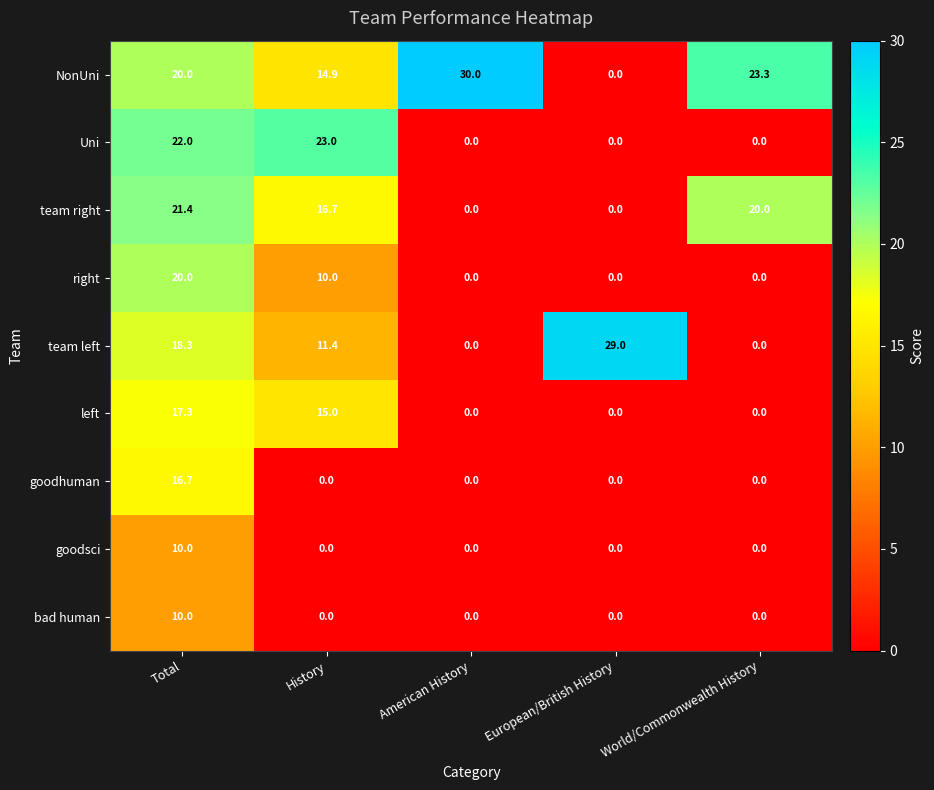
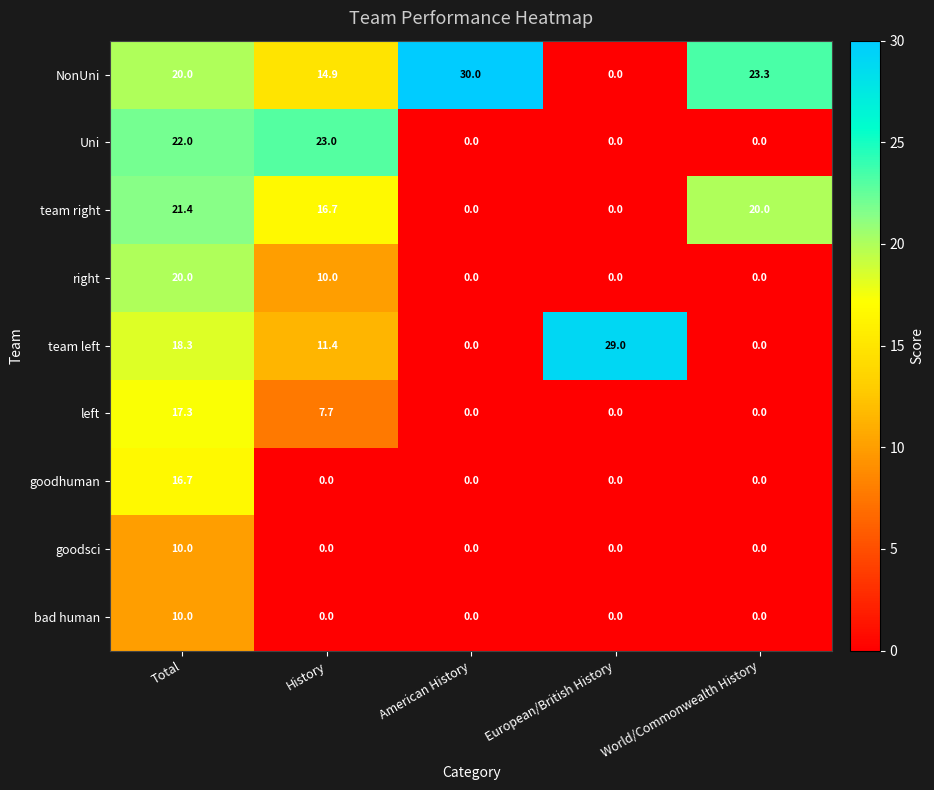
left, History: 15.0 -> 7.7
